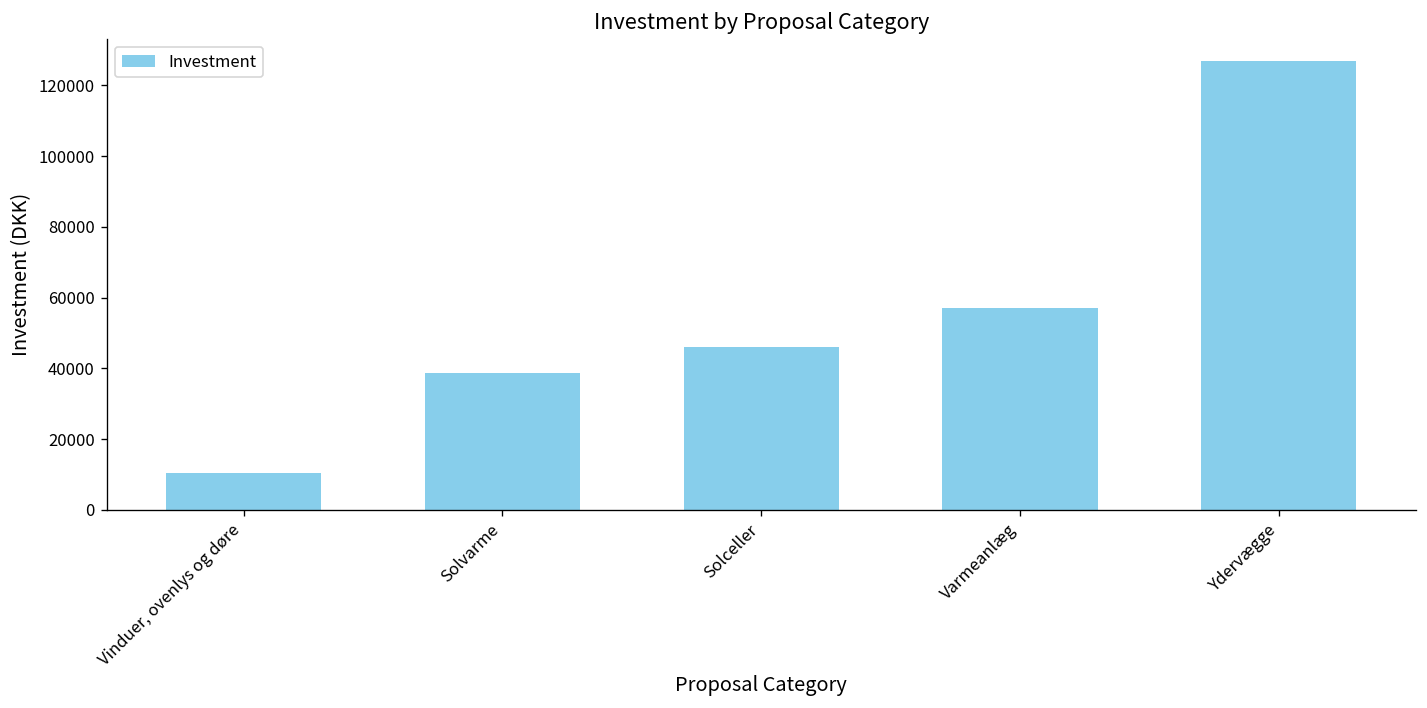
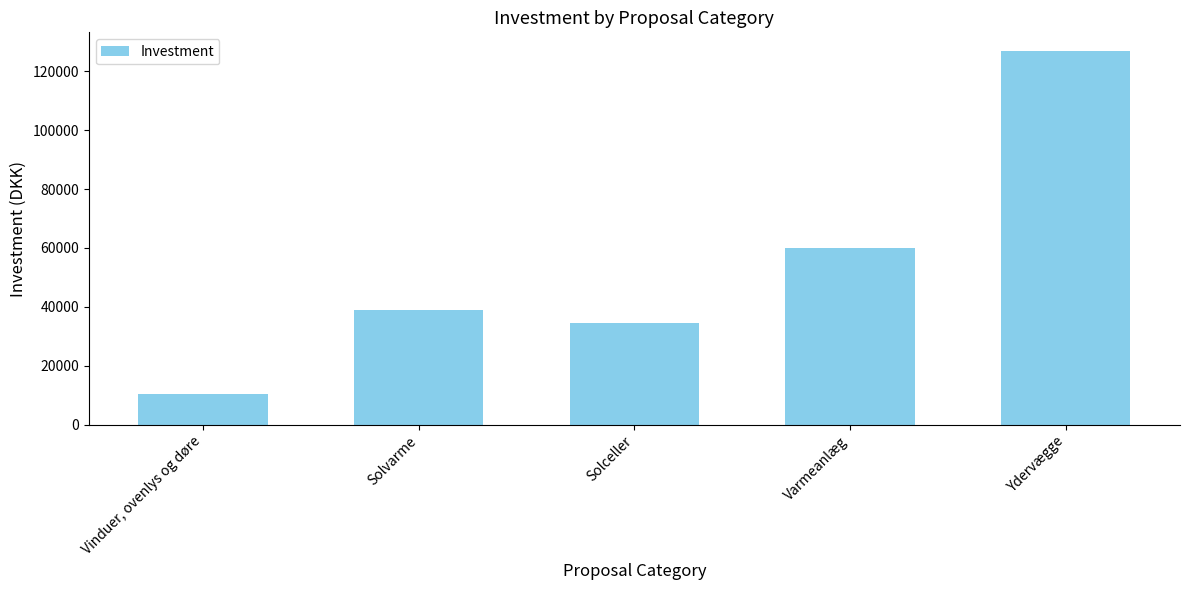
Solceller: 46000 -> 34000
Varmeanlæg: 57000 -> 60000
